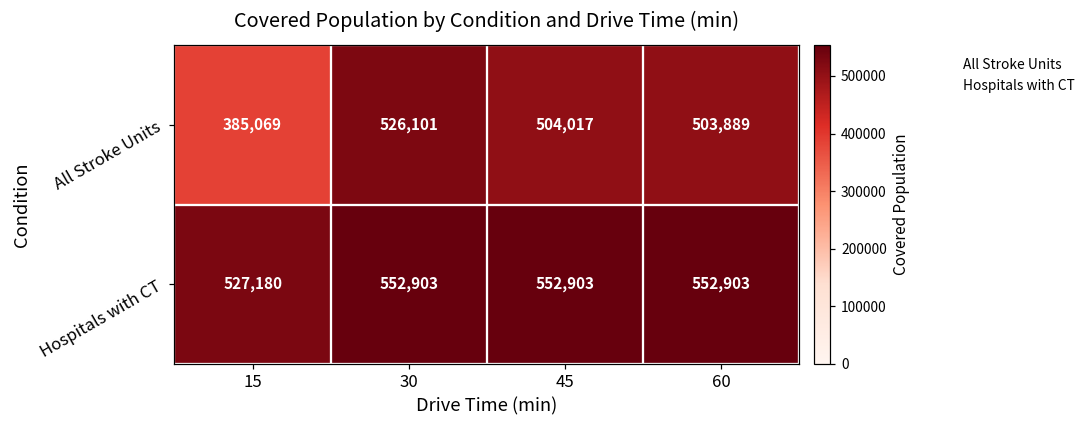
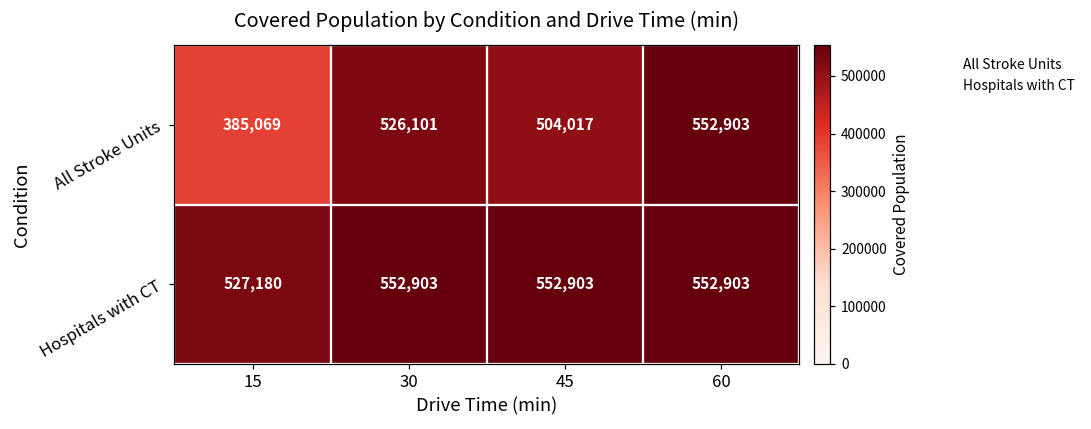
All Stroke Units, 60: 503,889 -> 552,903
